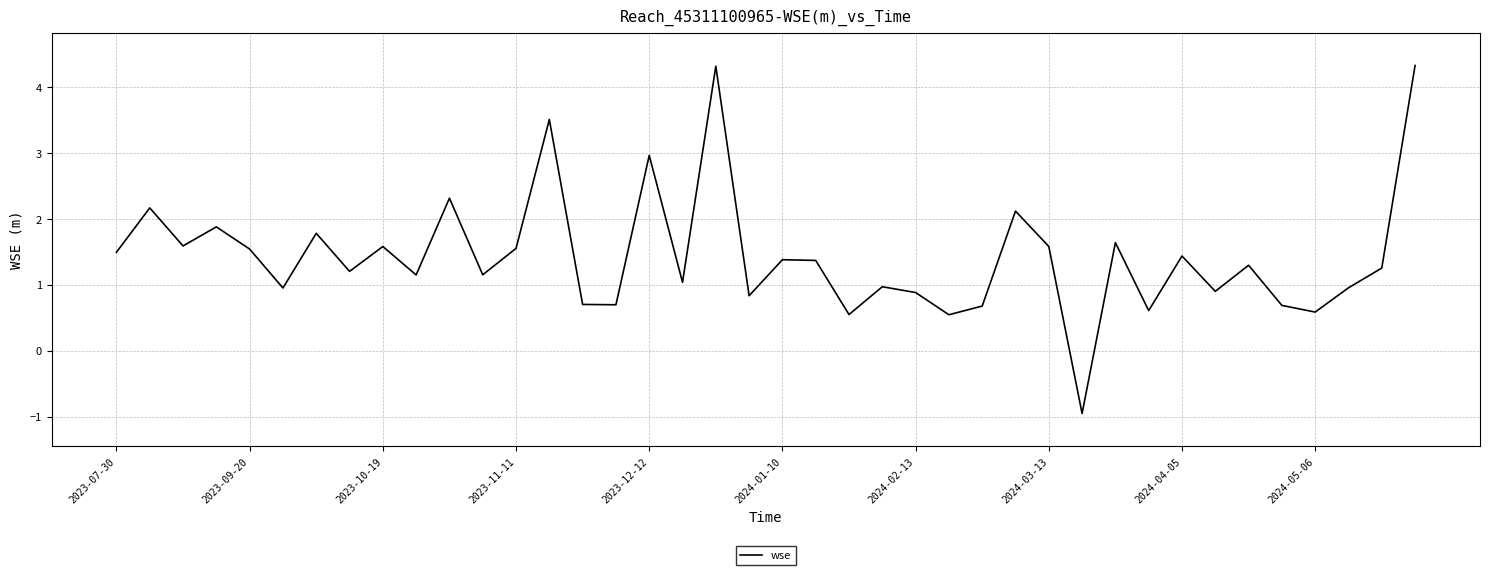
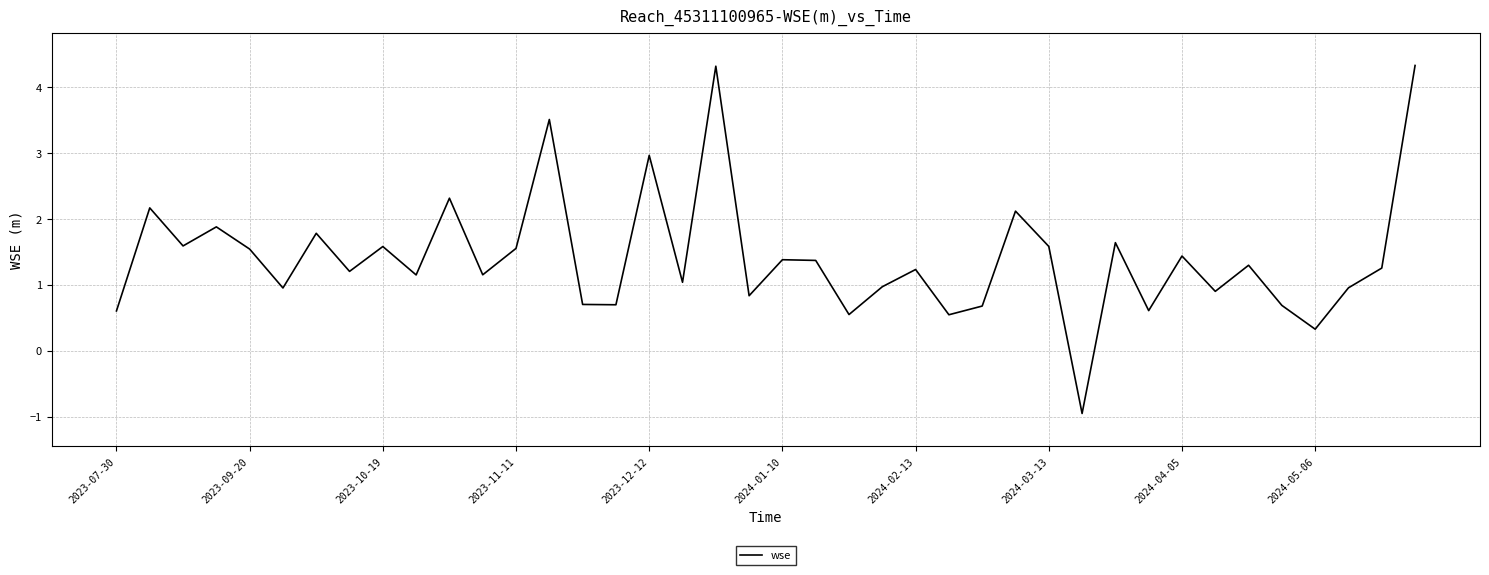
2023-07-30: 1.5 -> 0.6
2024-02-13: 0.9 -> 1.2
2024-05-06: 0.6 -> 0.3
